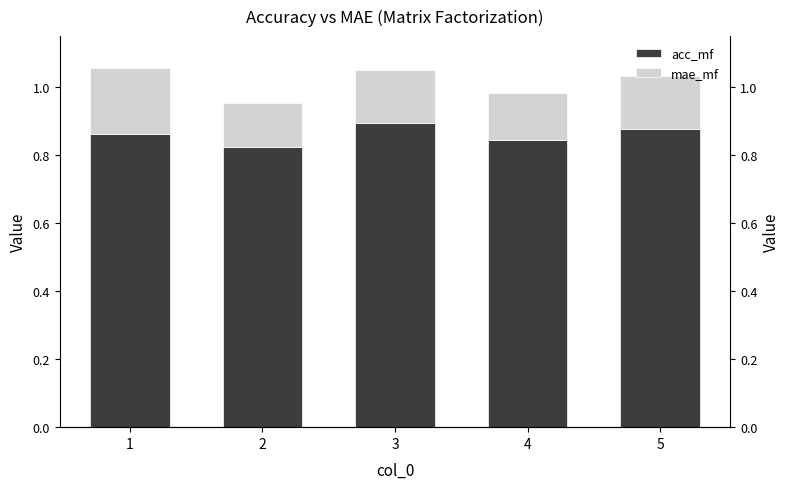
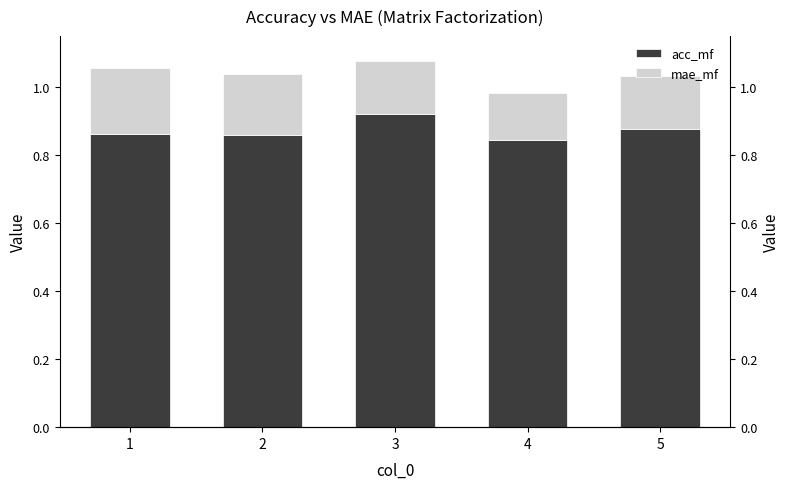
acc_mf, 2: 0.82 -> 0.86
mae_mf, 2: 0.13 -> 0.18
acc_mf, 3: 0.89 -> 0.92
